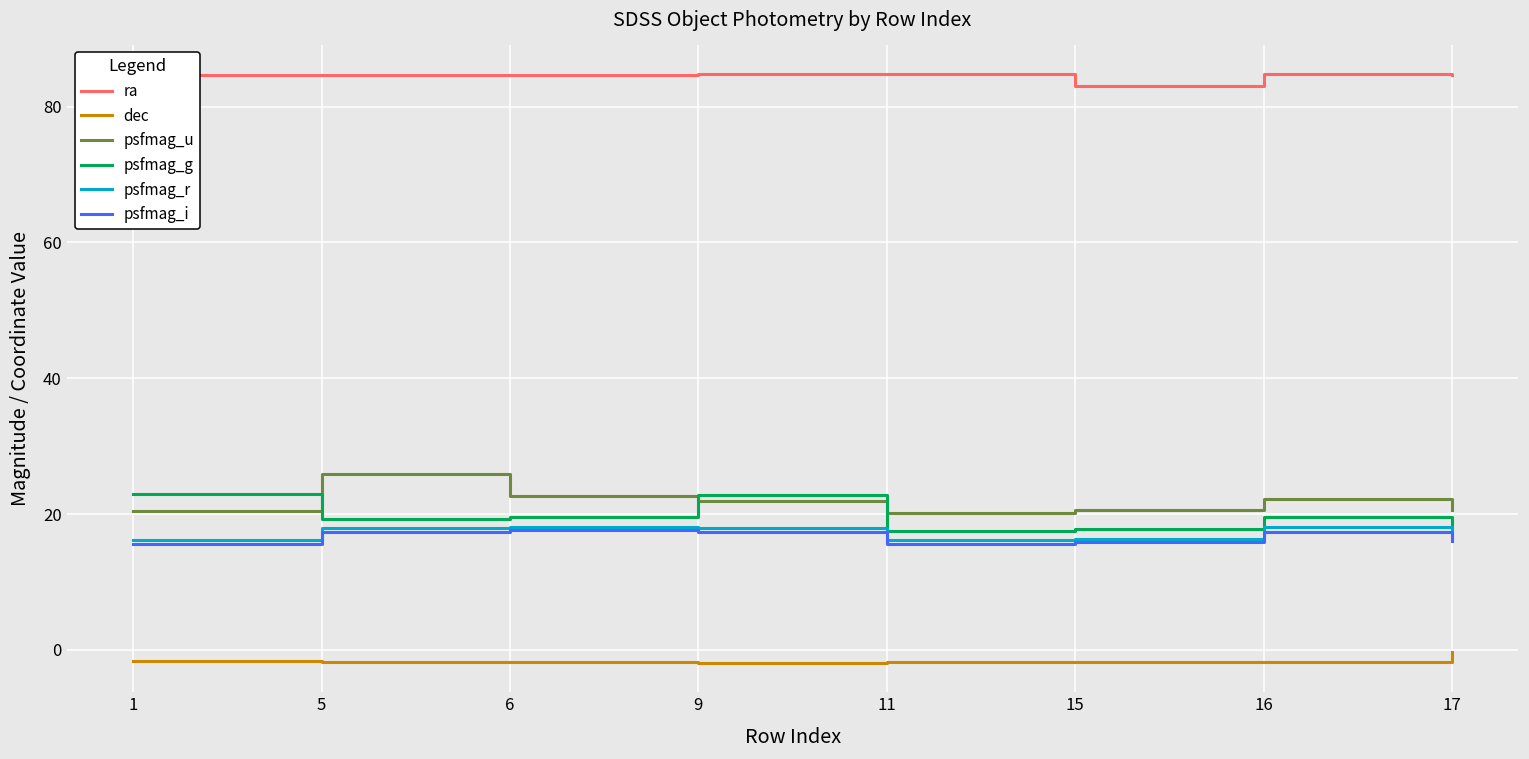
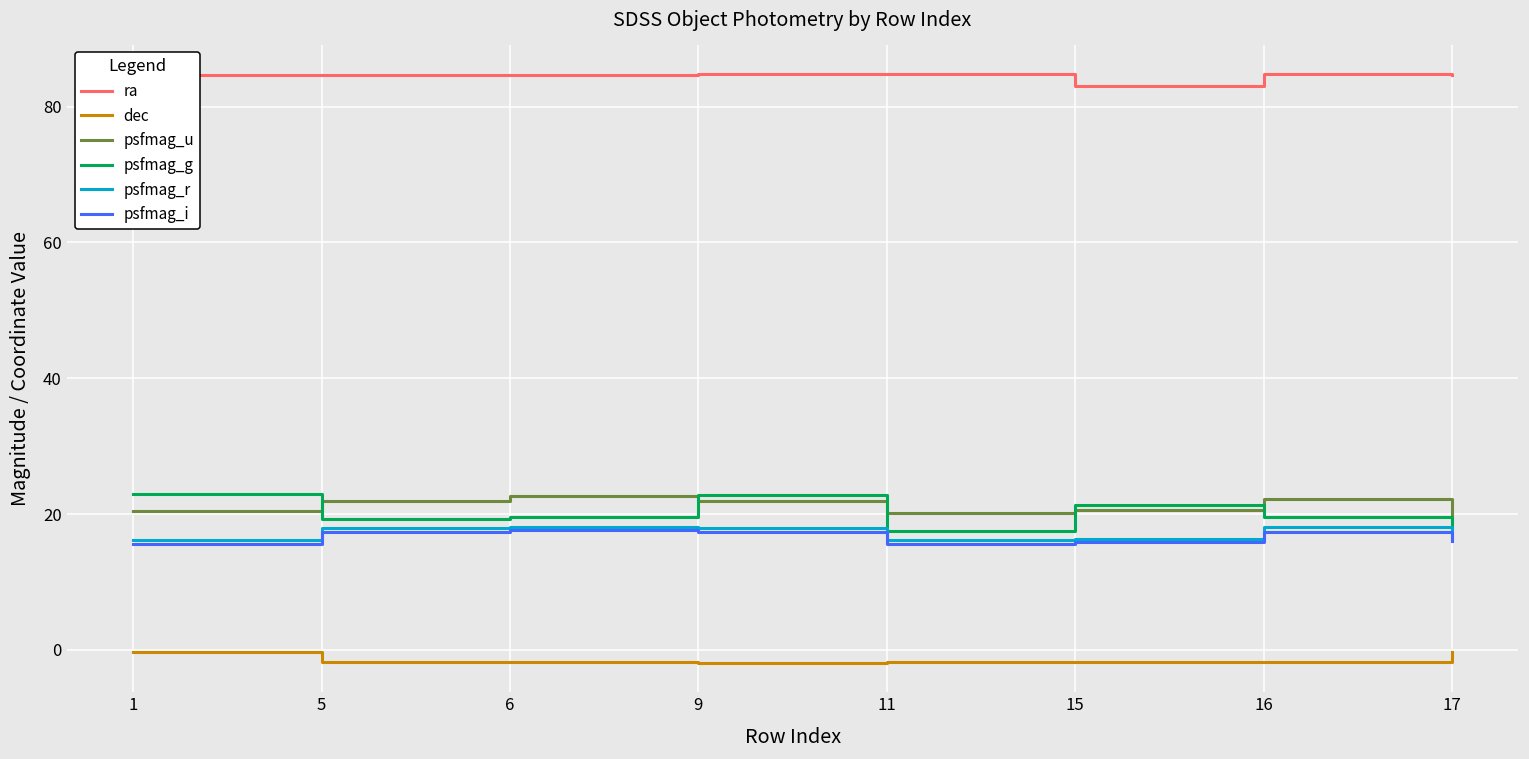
dec, 1: -2 -> 0
psfmag_u, 5: 26 -> 22
psfmag_g, 15: 18 -> 21
psfmag_u, 17: 21 -> 19
